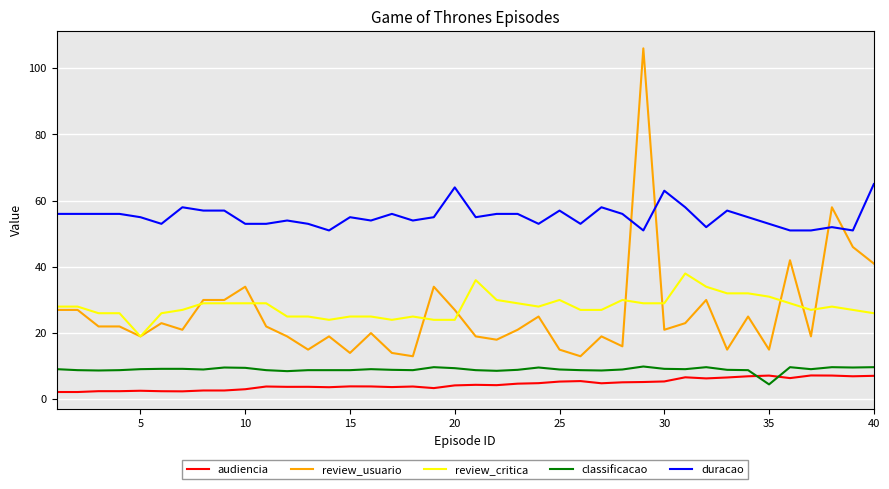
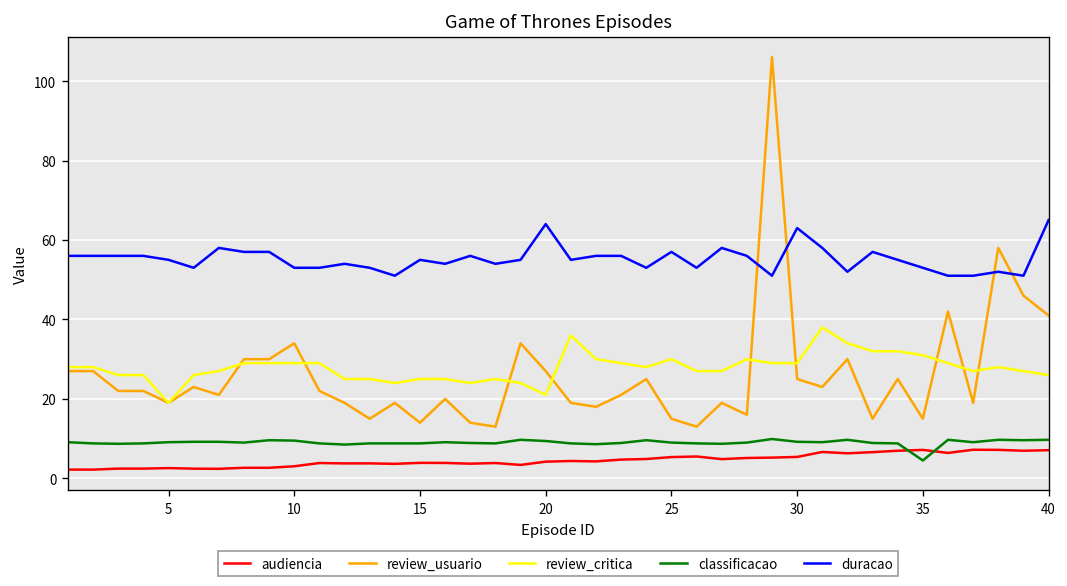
review_critica, 20: 24 -> 21
review_usuario, 30: 21 -> 25
